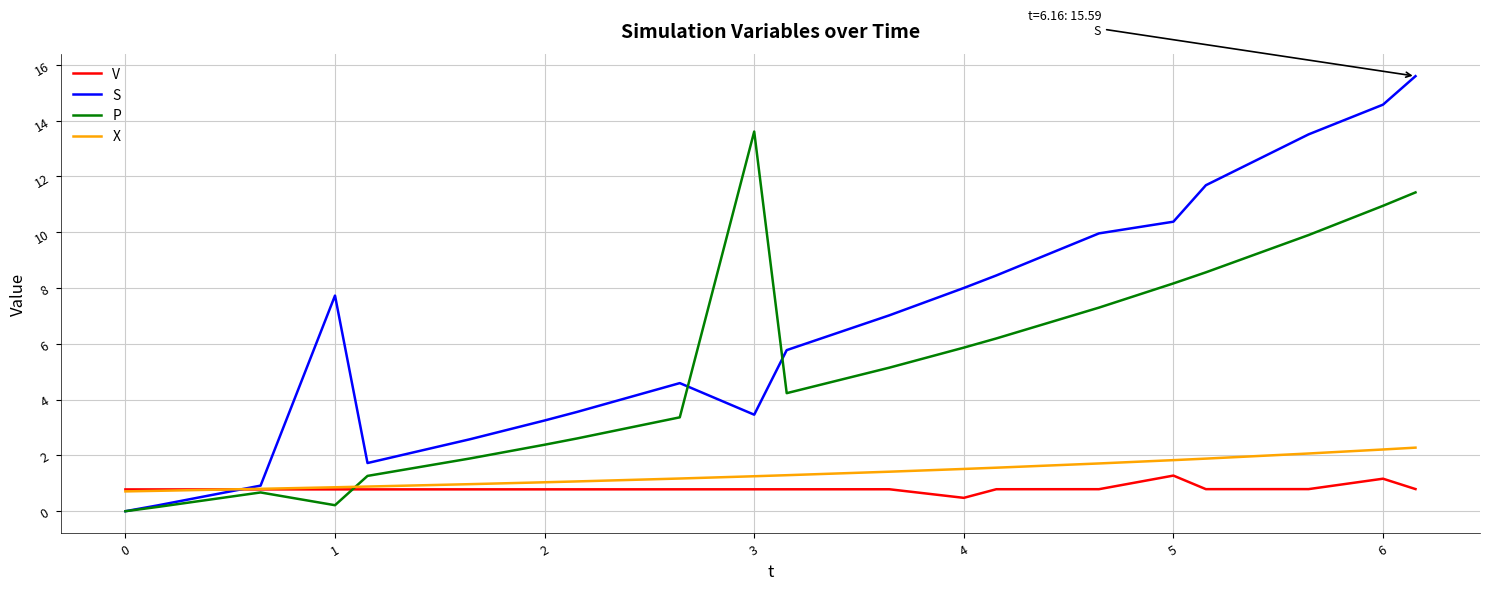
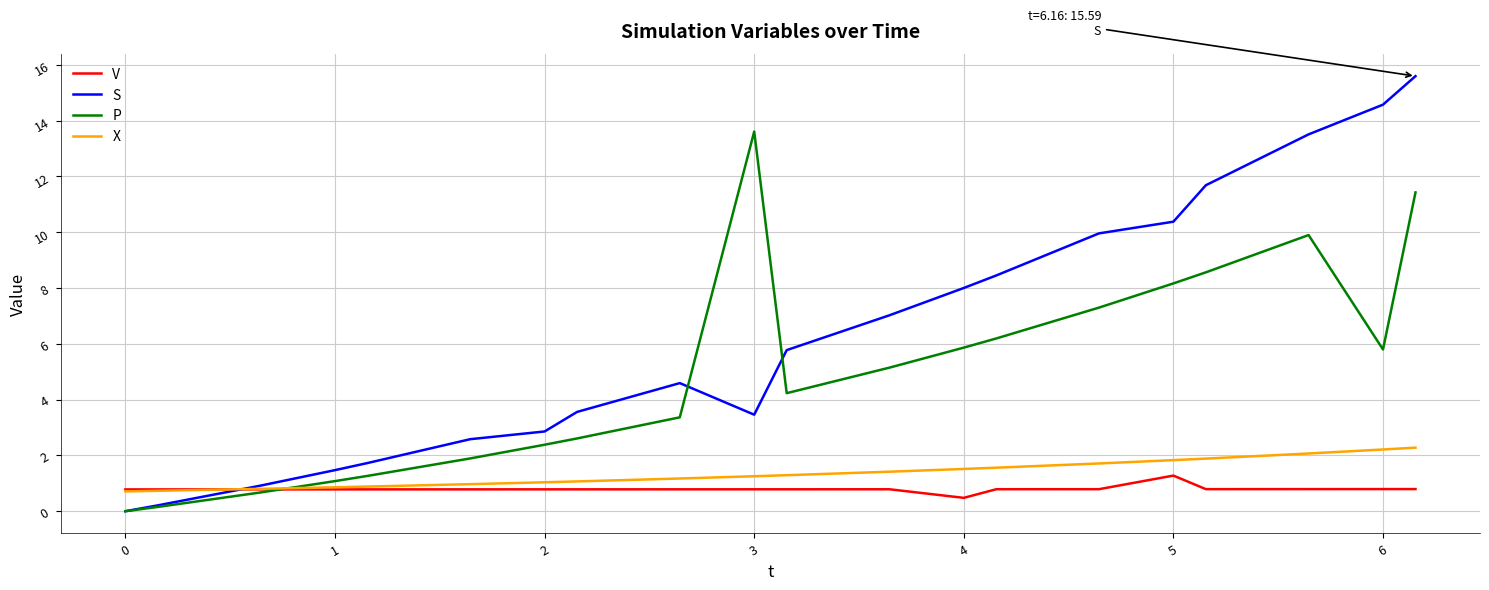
S, 1: 7.7 -> 1.5
P, 1: 0.2 -> 1.1
S, 2: 3.3 -> 2.9
V, 6: 1.2 -> 0.8
P, 6: 10.9 -> 5.8
